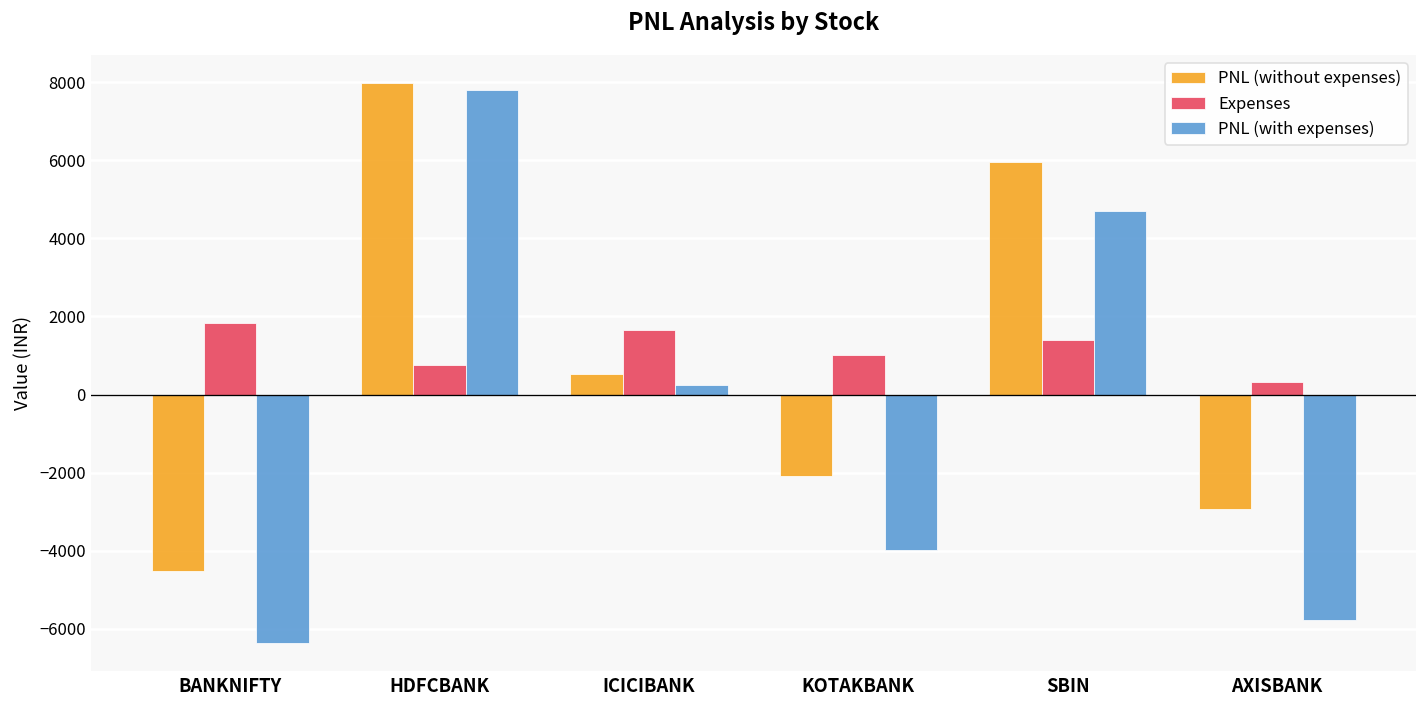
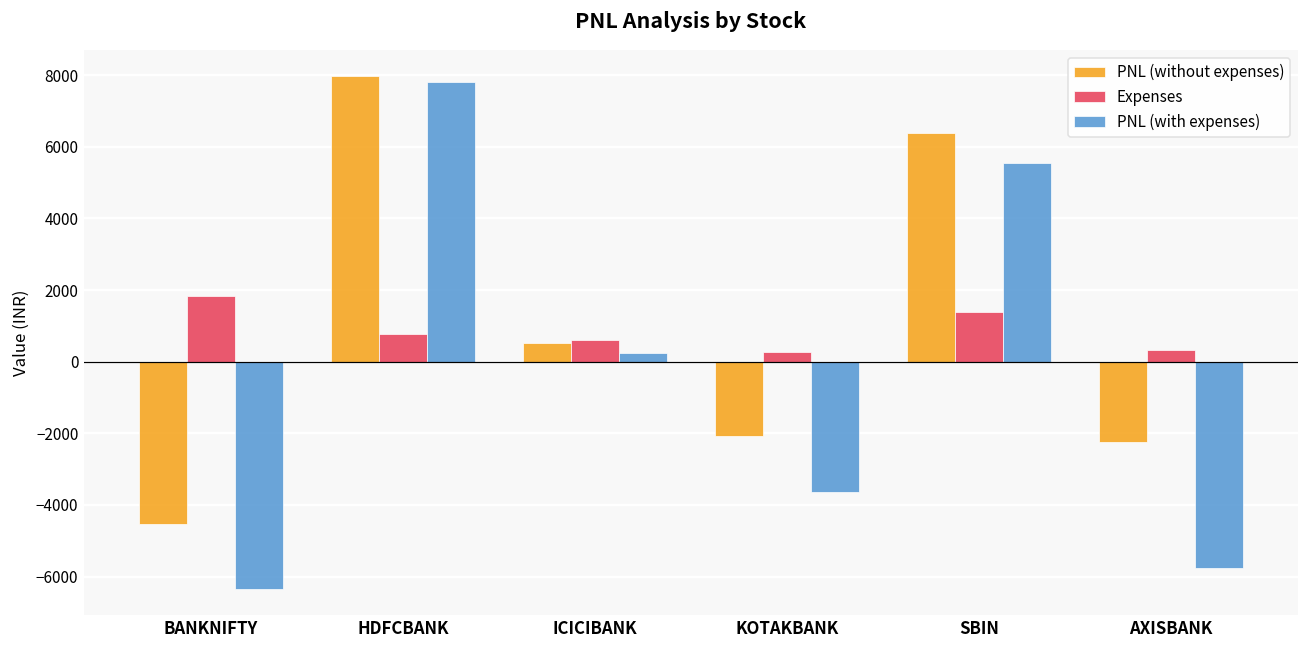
Expenses, ICICIBANK: 1600 -> 600
Expenses, KOTAKBANK: 1000 -> 300
PNL (with expenses), KOTAKBANK: -4000 -> -3600
PNL (without expenses), SBIN: 6000 -> 6400
PNL (with expenses), SBIN: 4700 -> 5500
PNL (without expenses), AXISBANK: -2900 -> -2300
